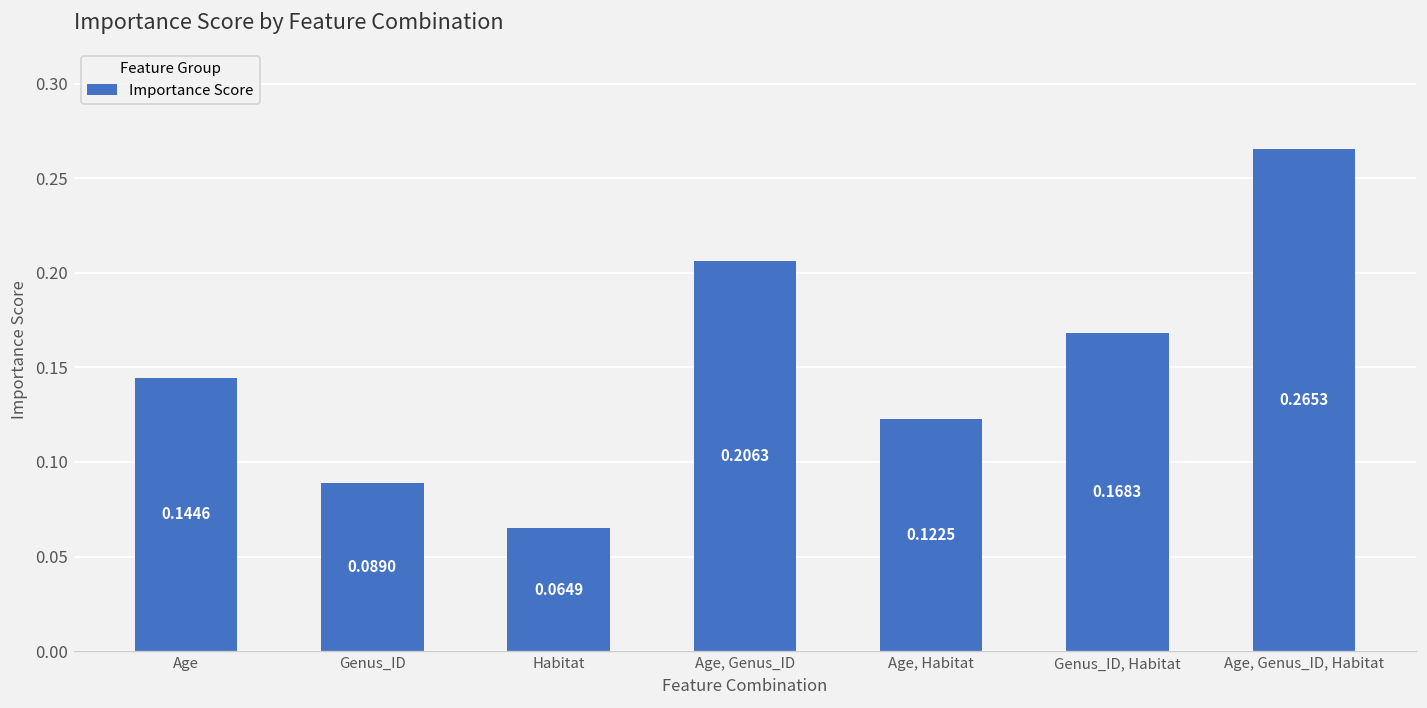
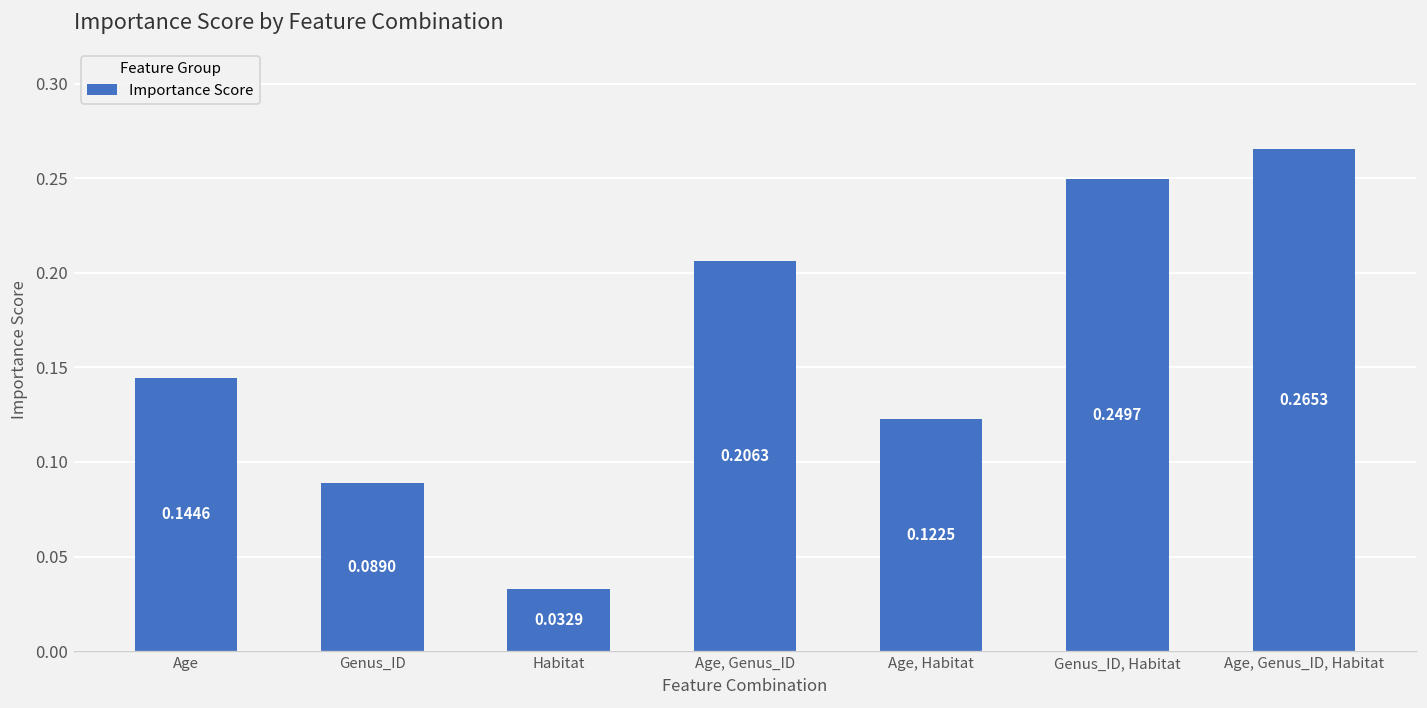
Habitat: 0.0649 -> 0.0329
Genus_ID, Habitat: 0.1683 -> 0.2497
